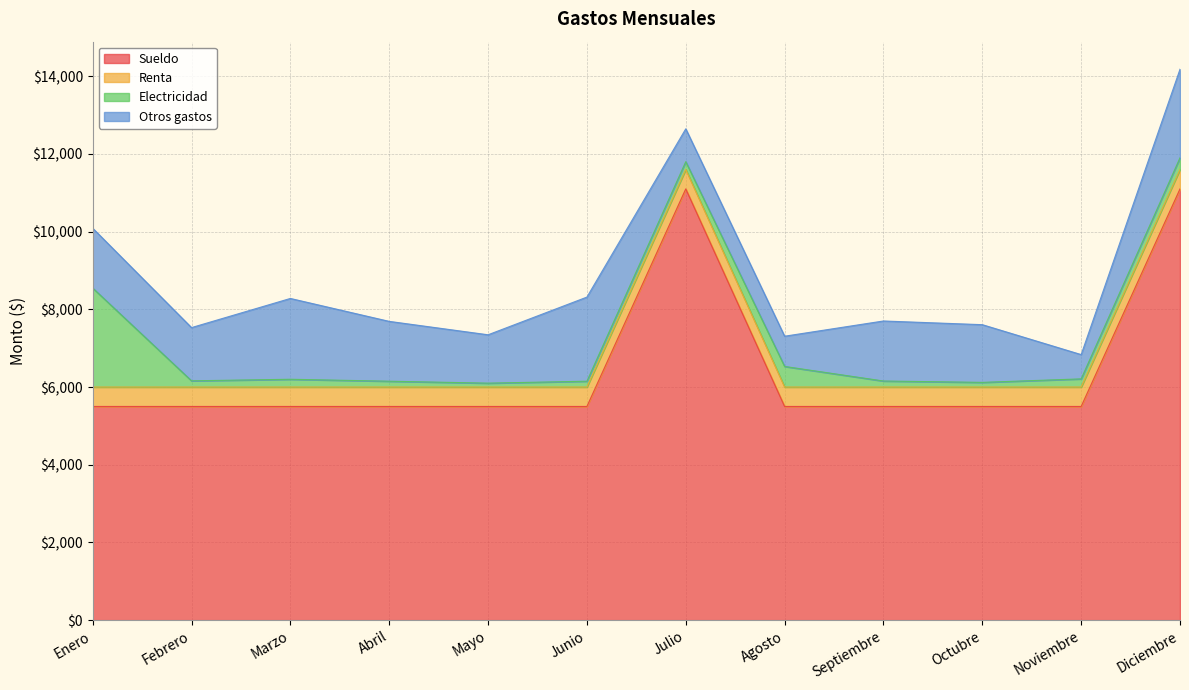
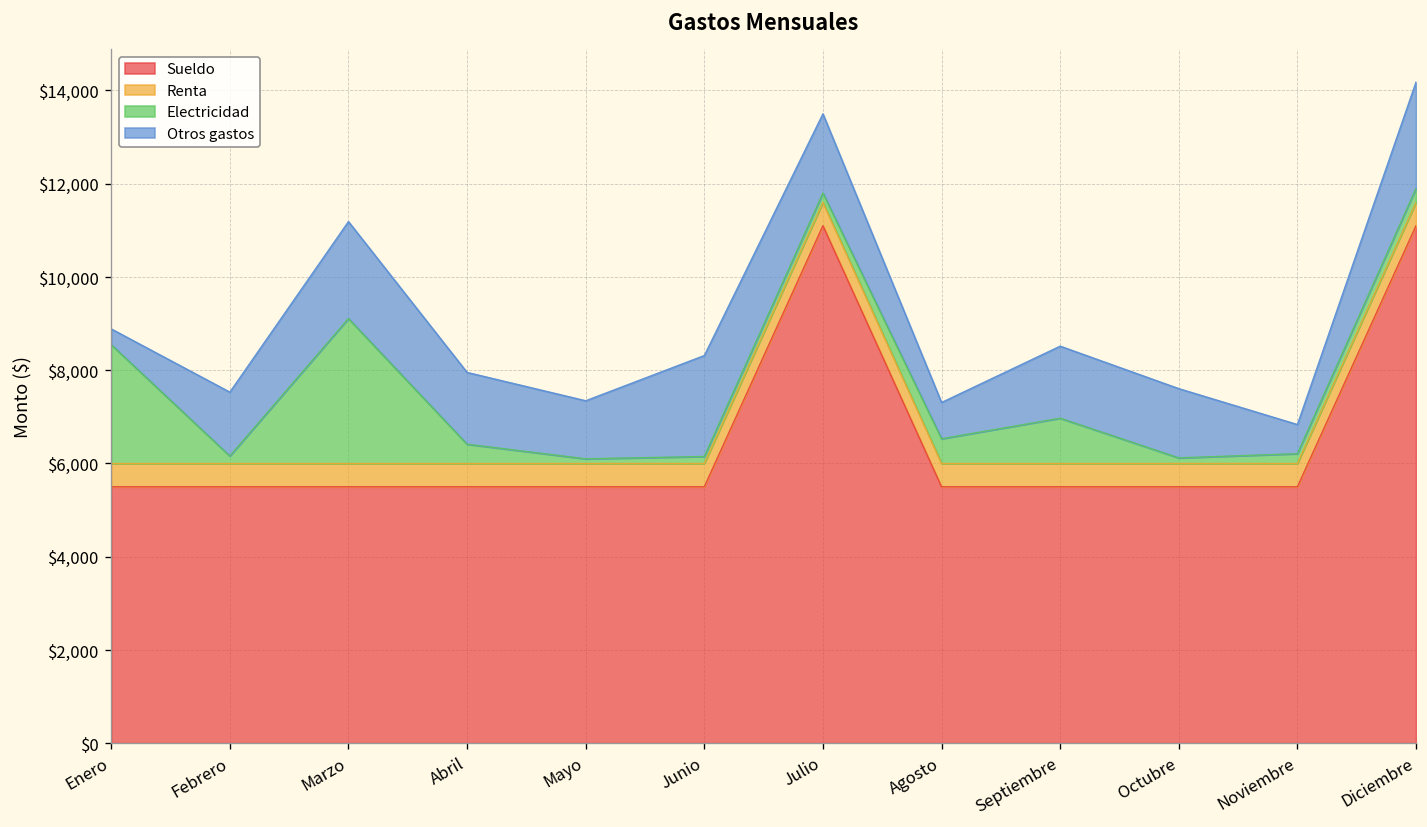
Otros gastos, Enero: $1,500 -> $300
Electricidad, Marzo: $200 -> $3,100
Electricidad, Abril: $200 -> $400
Otros gastos, Julio: $800 -> $1,700
Electricidad, Septiembre: $200 -> $1,000
